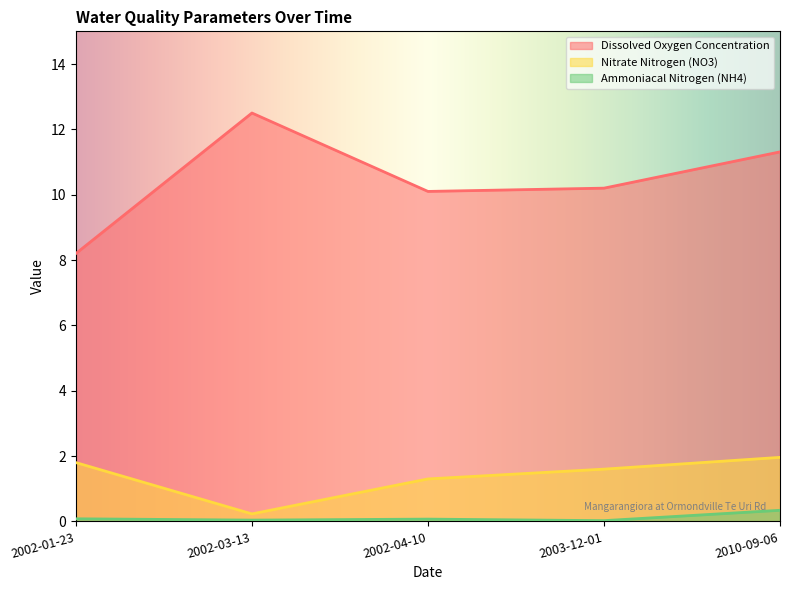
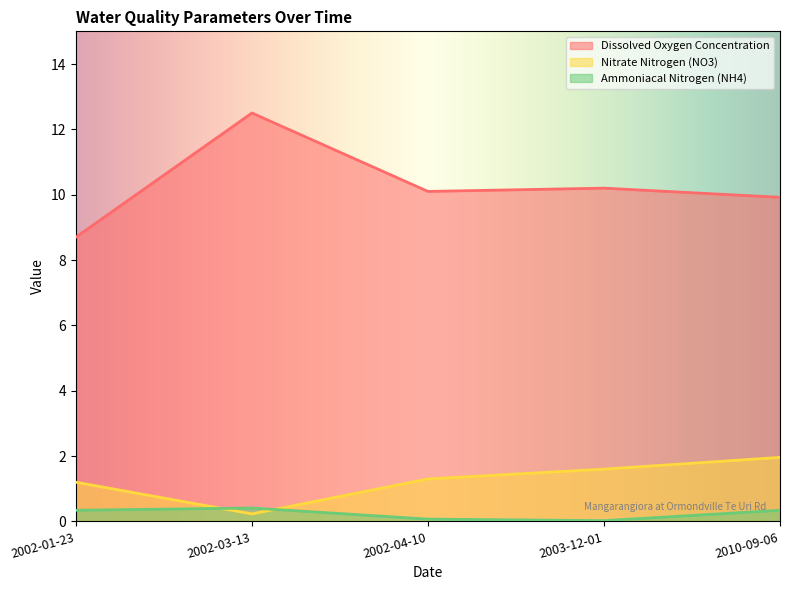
Dissolved Oxygen Concentration, 2002-01-23: 8.2 -> 8.7
Nitrate Nitrogen (NO3), 2002-01-23: 1.8 -> 1.2
Ammoniacal Nitrogen (NH4), 2002-01-23: 0.1 -> 0.3
Ammoniacal Nitrogen (NH4), 2002-03-13: 0.0 -> 0.4
Dissolved Oxygen Concentration, 2010-09-06: 11.3 -> 9.9
